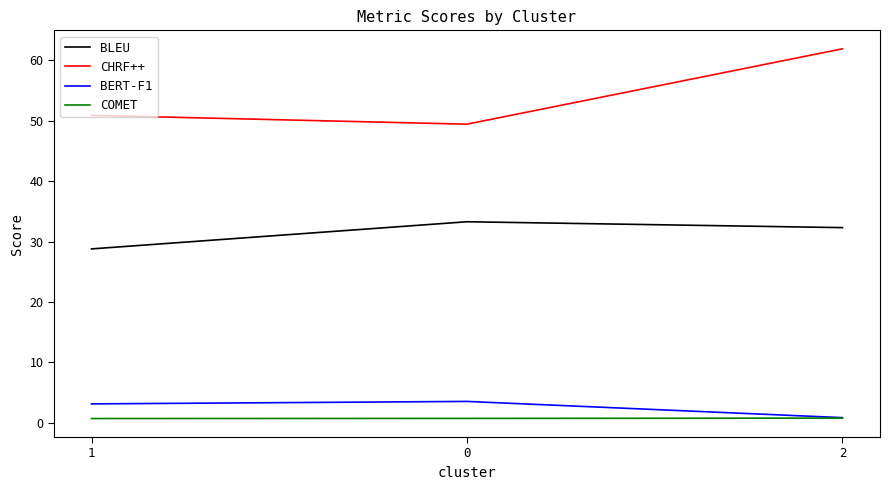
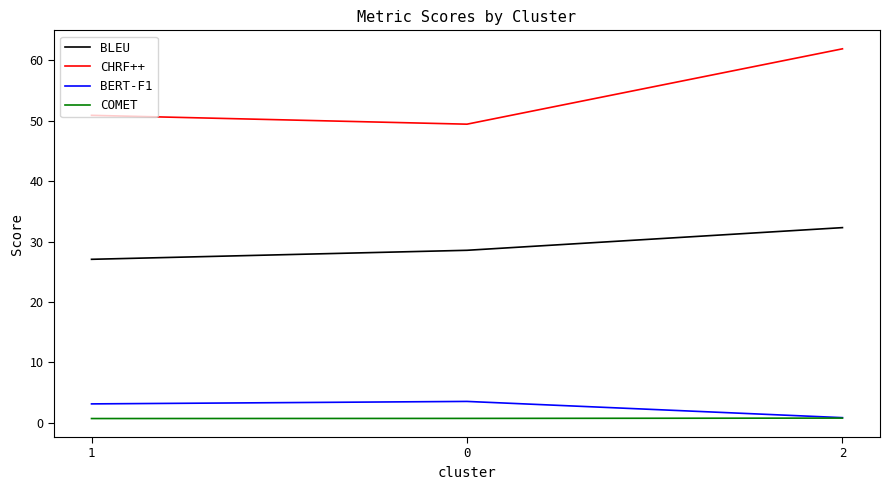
BLEU, 1: 29 -> 27
BLEU, 0: 33 -> 29
